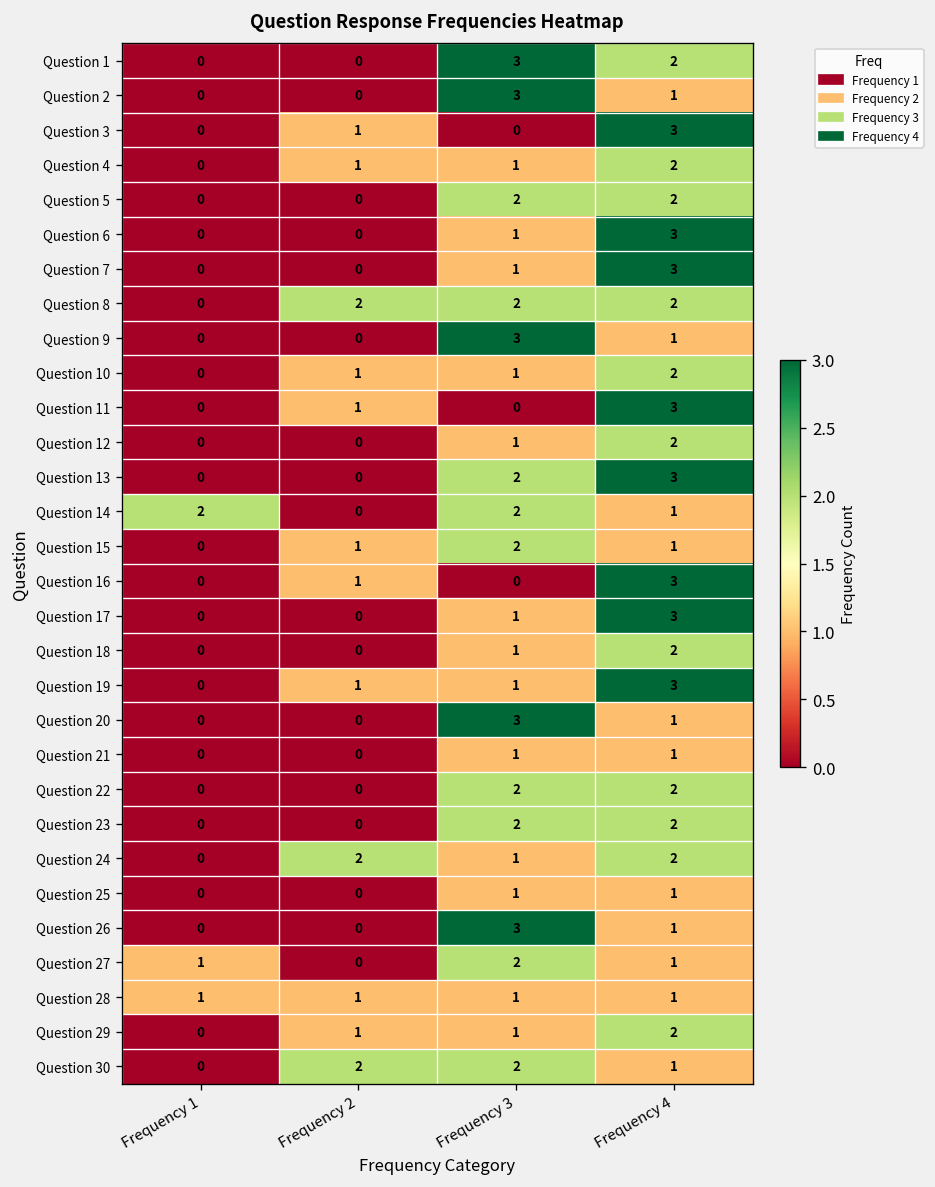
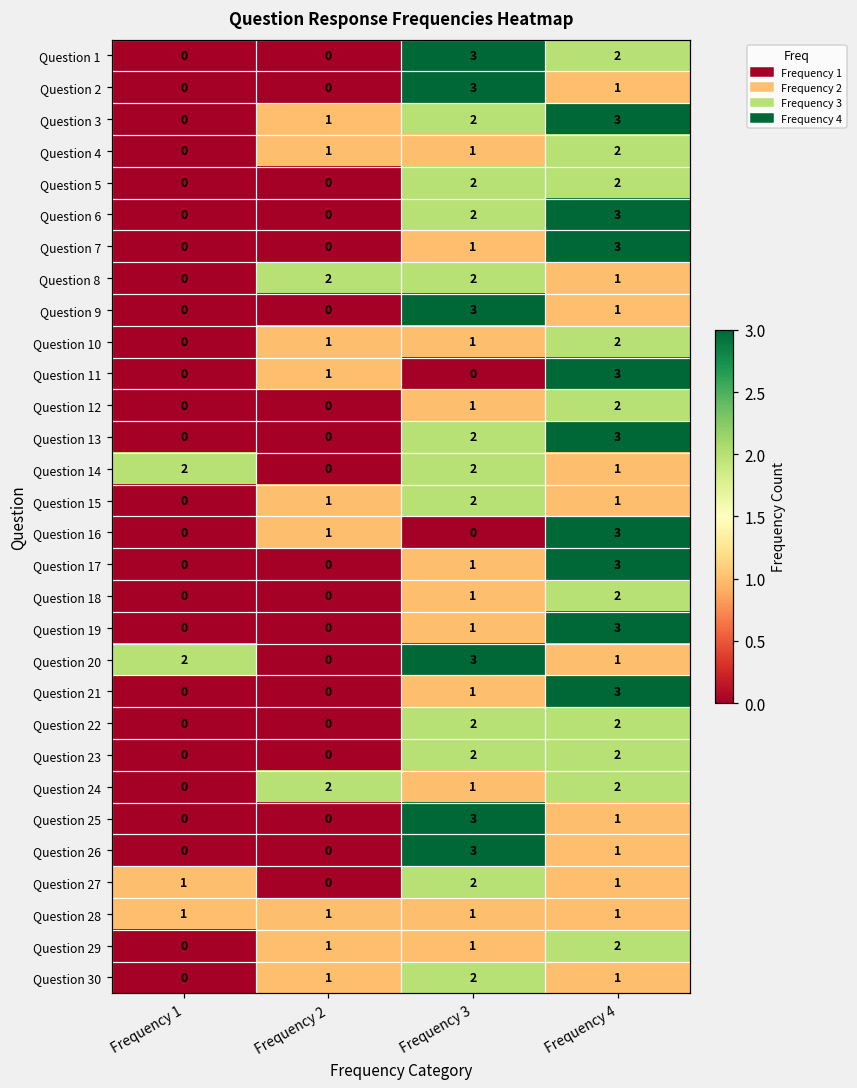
Question 3, Frequency 3: 0 -> 2
Question 6, Frequency 3: 1 -> 2
Question 8, Frequency 4: 2 -> 1
Question 19, Frequency 2: 1 -> 0
Question 20, Frequency 1: 0 -> 2
Question 21, Frequency 4: 1 -> 3
Question 25, Frequency 3: 1 -> 3
Question 30, Frequency 2: 2 -> 1
